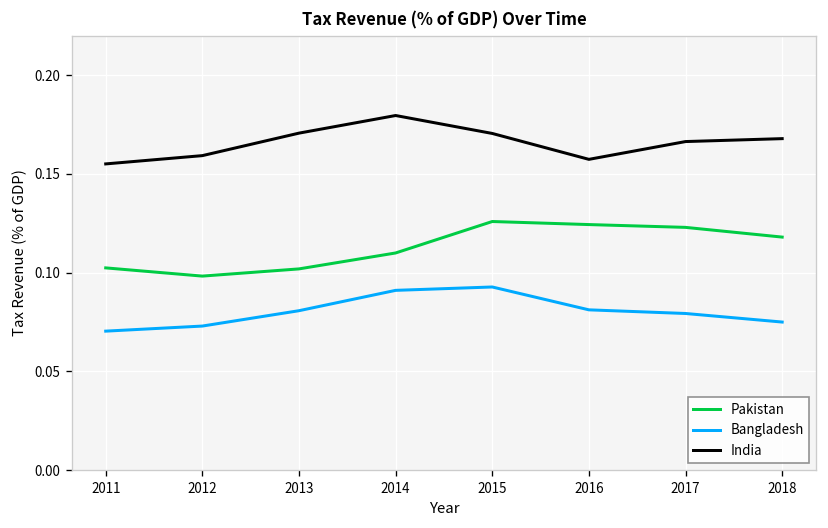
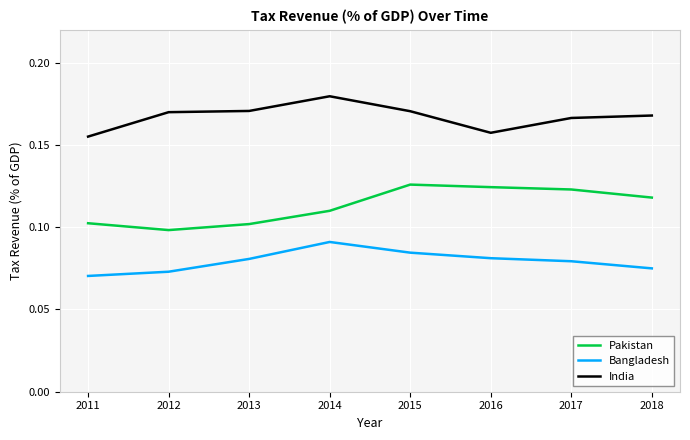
India, 2012: 0.159 -> 0.170
Bangladesh, 2015: 0.093 -> 0.085
